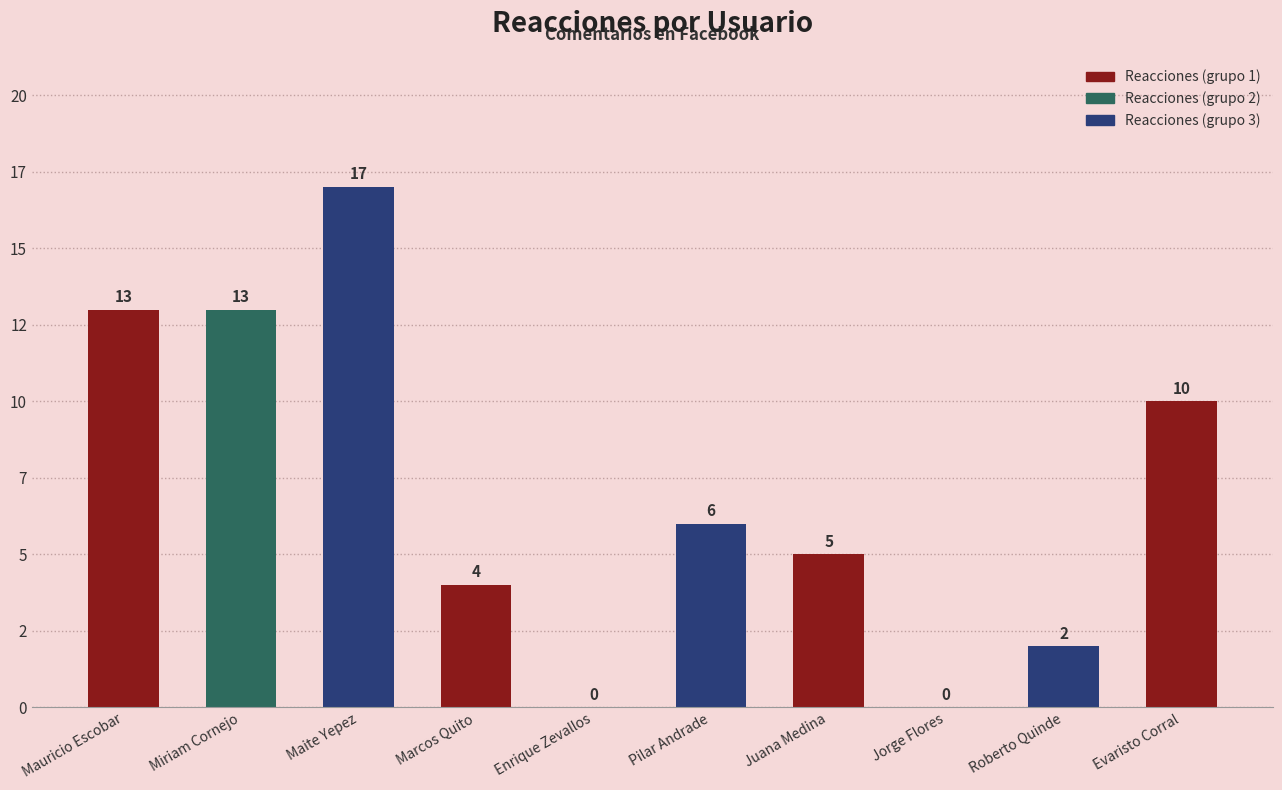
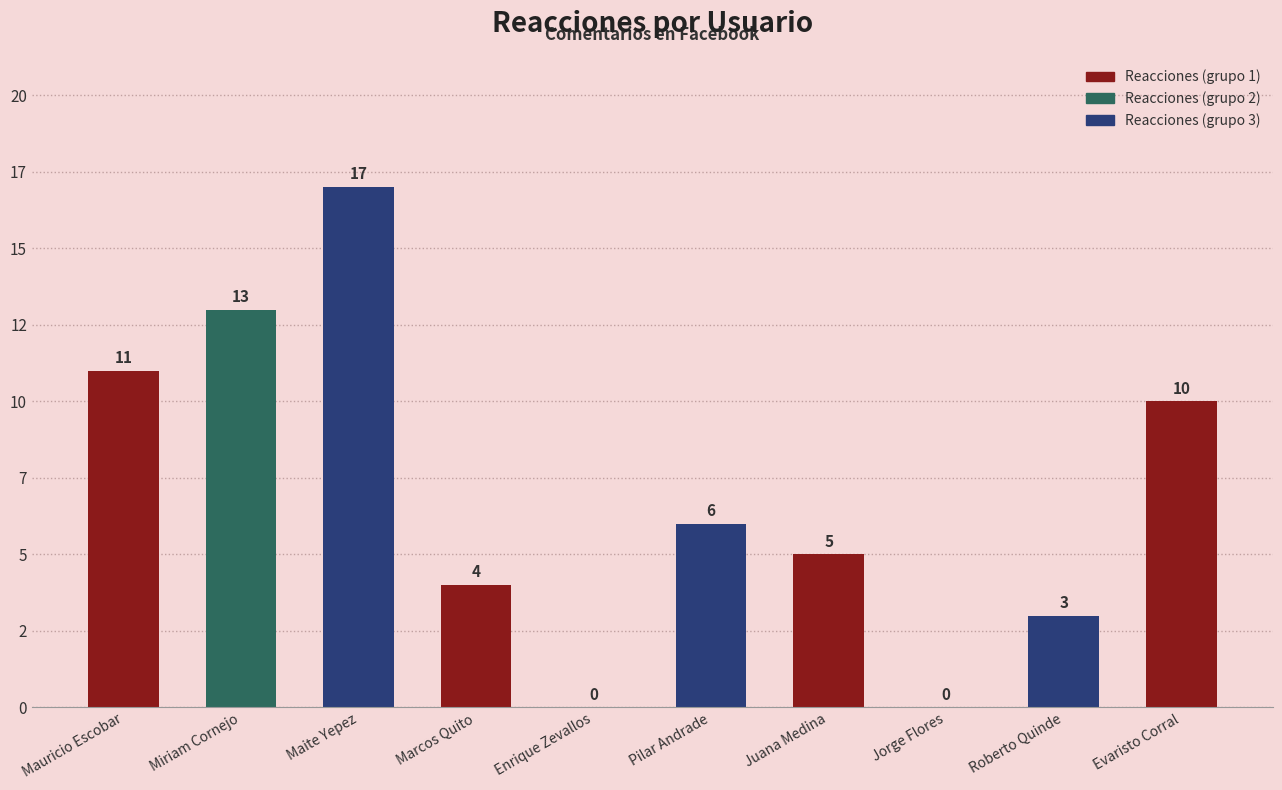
Mauricio Escobar: 13 -> 11
Roberto Quinde: 2 -> 3
